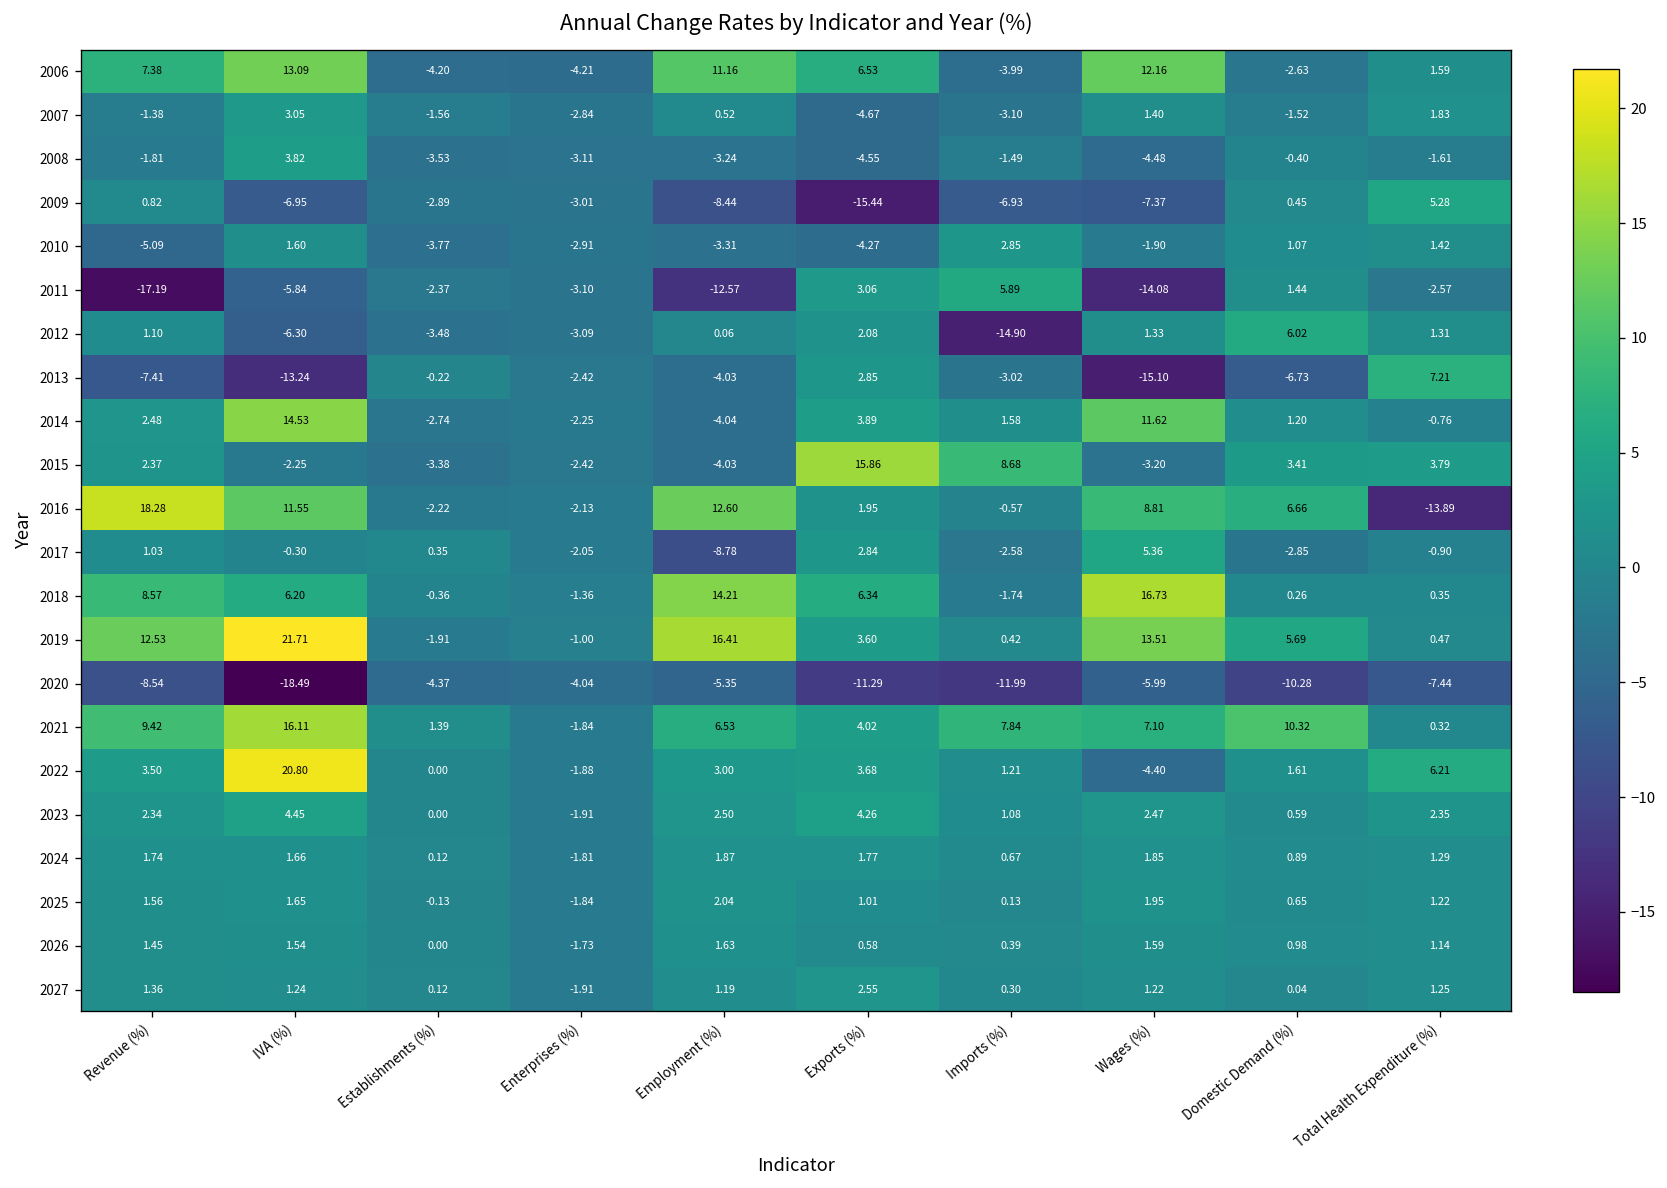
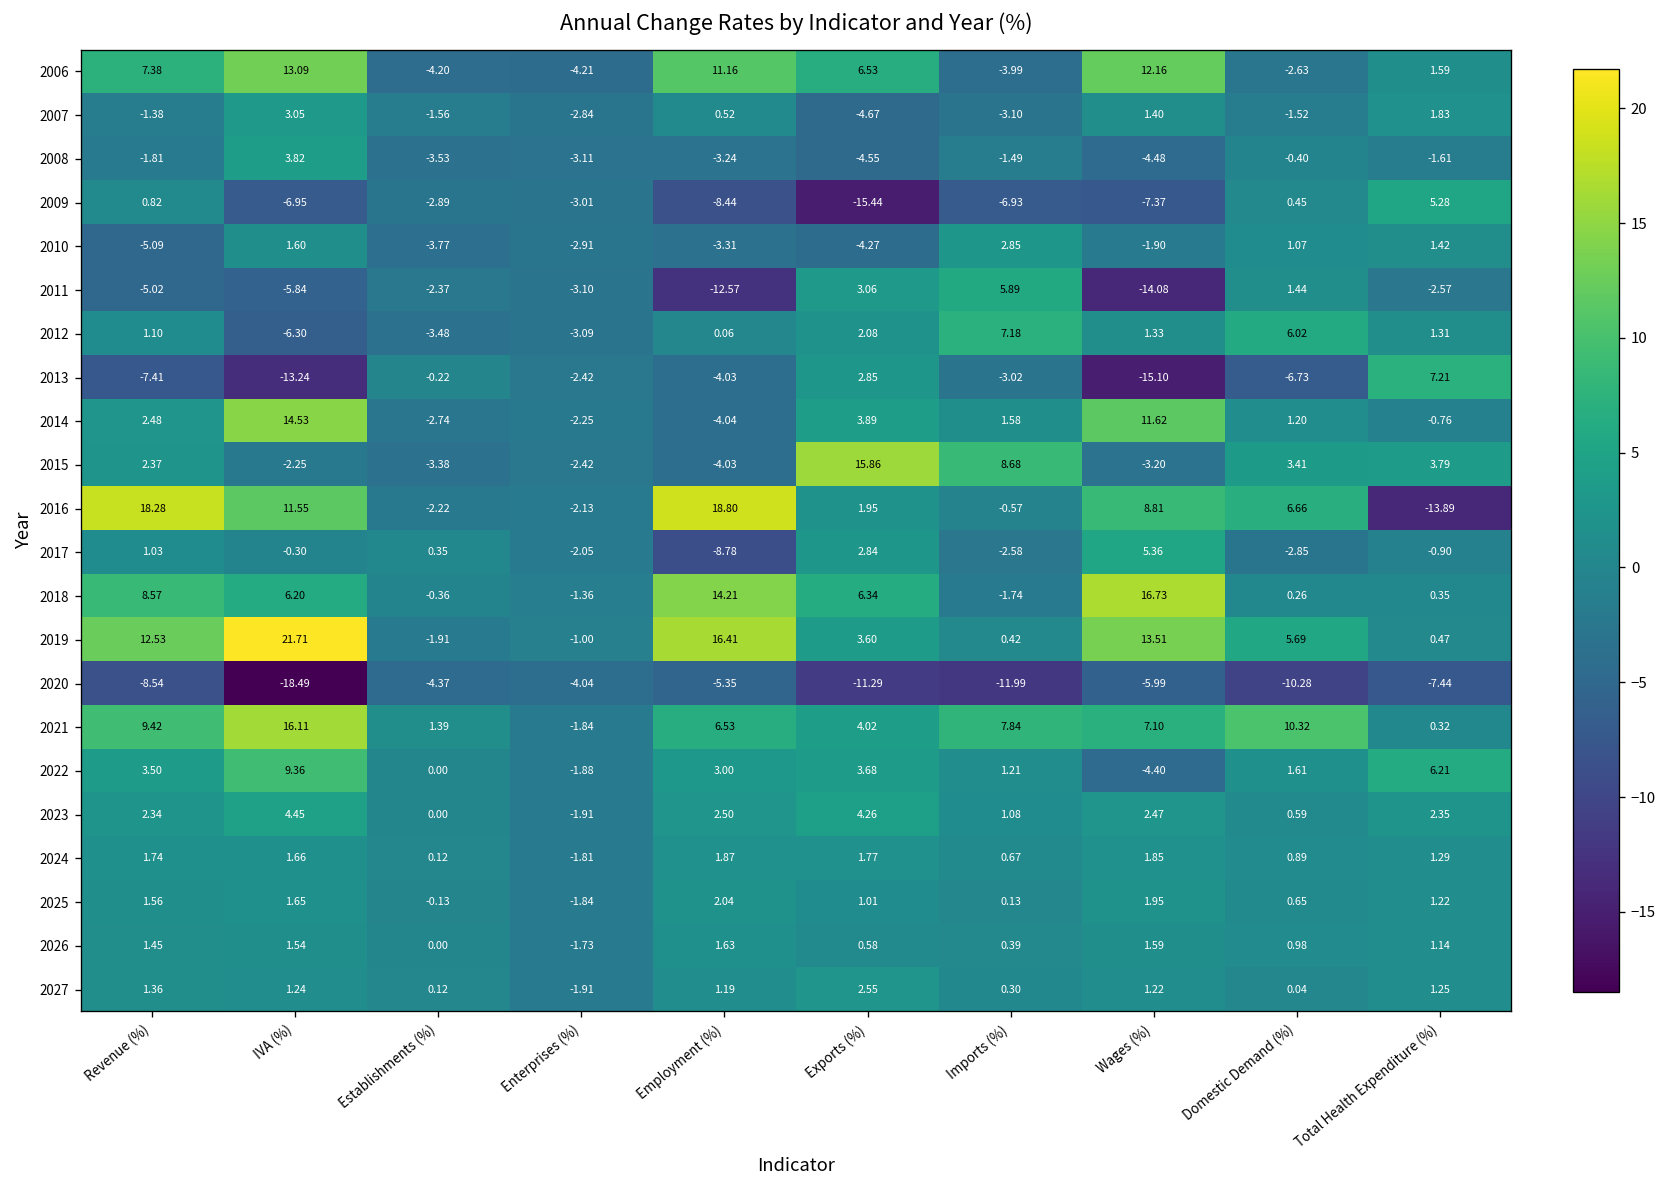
2011, Revenue (%): -17.19 -> -5.02
2012, Imports (%): -14.90 -> 7.18
2016, Employment (%): 12.60 -> 18.80
2022, IVA (%): 20.80 -> 9.36
